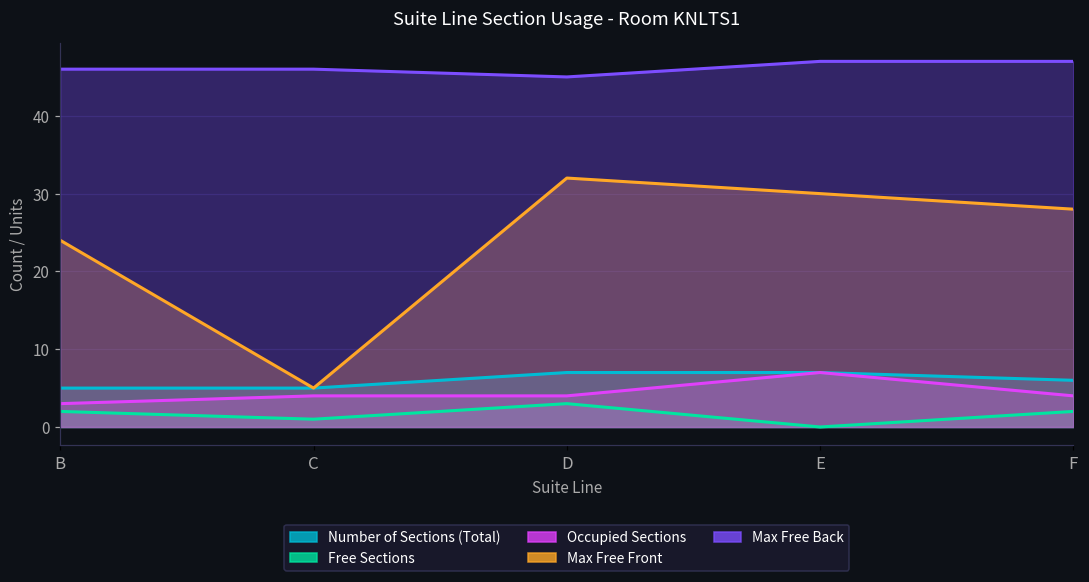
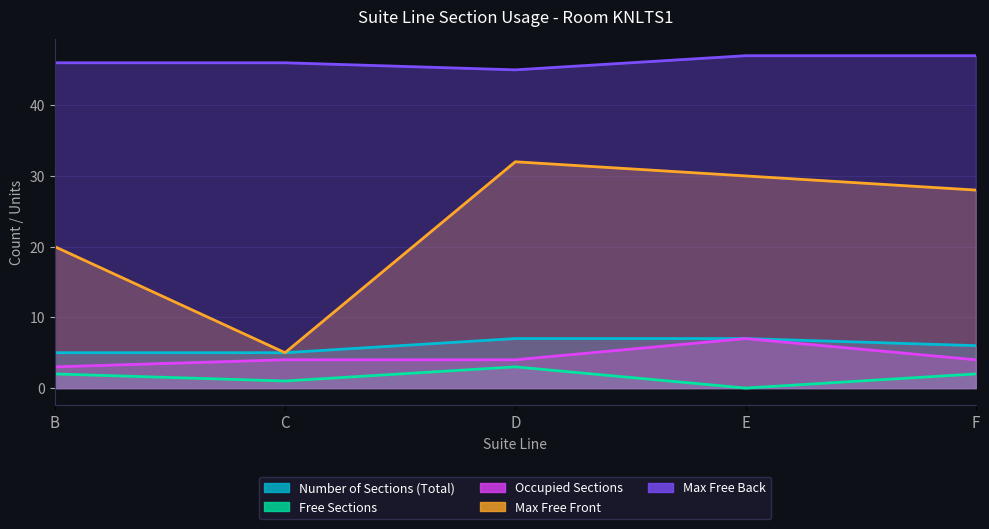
Max Free Front, B: 24 -> 20
